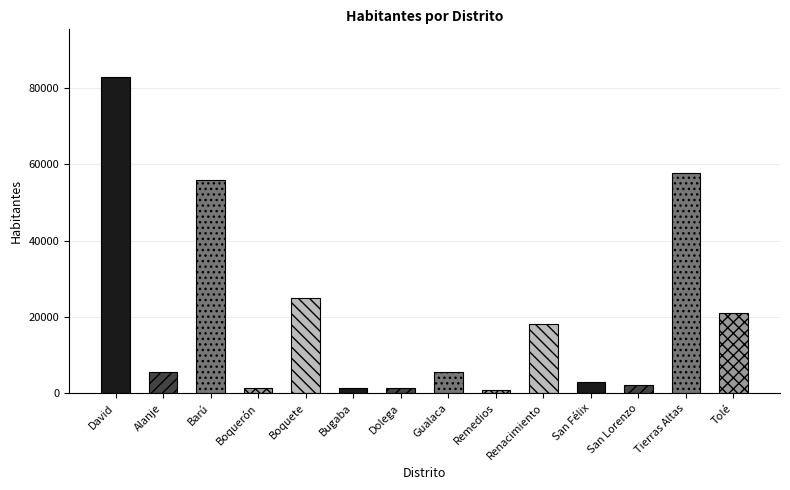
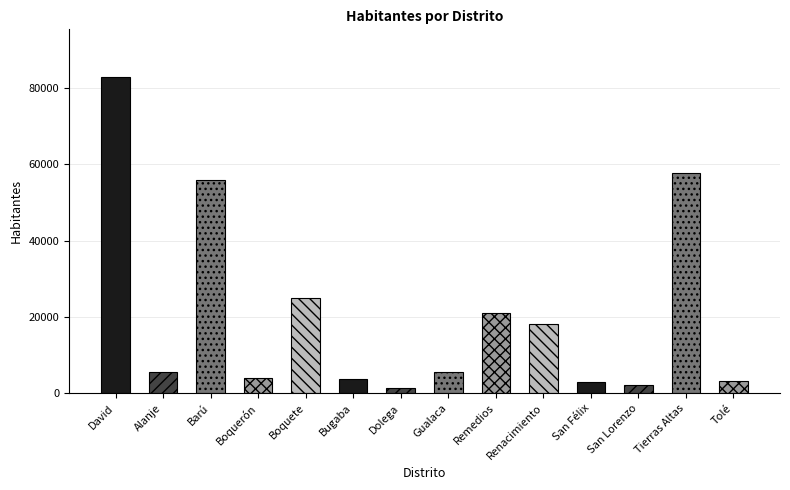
Boquerón: 1000 -> 4000
Bugaba: 1000 -> 4000
Remedios: 1000 -> 21000
Tolé: 21000 -> 3000
